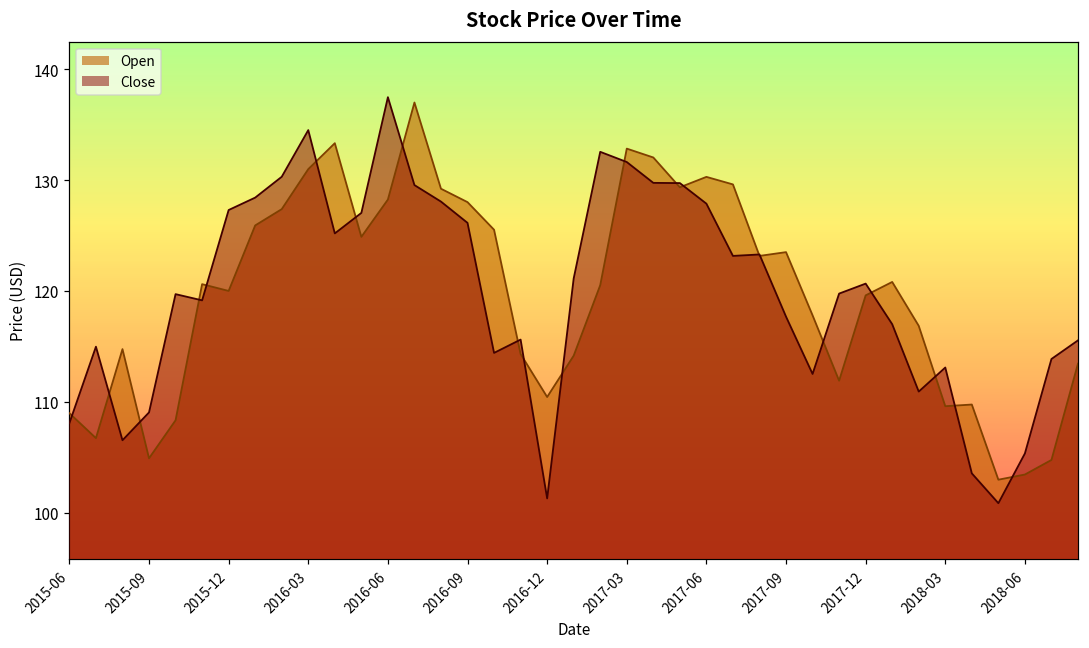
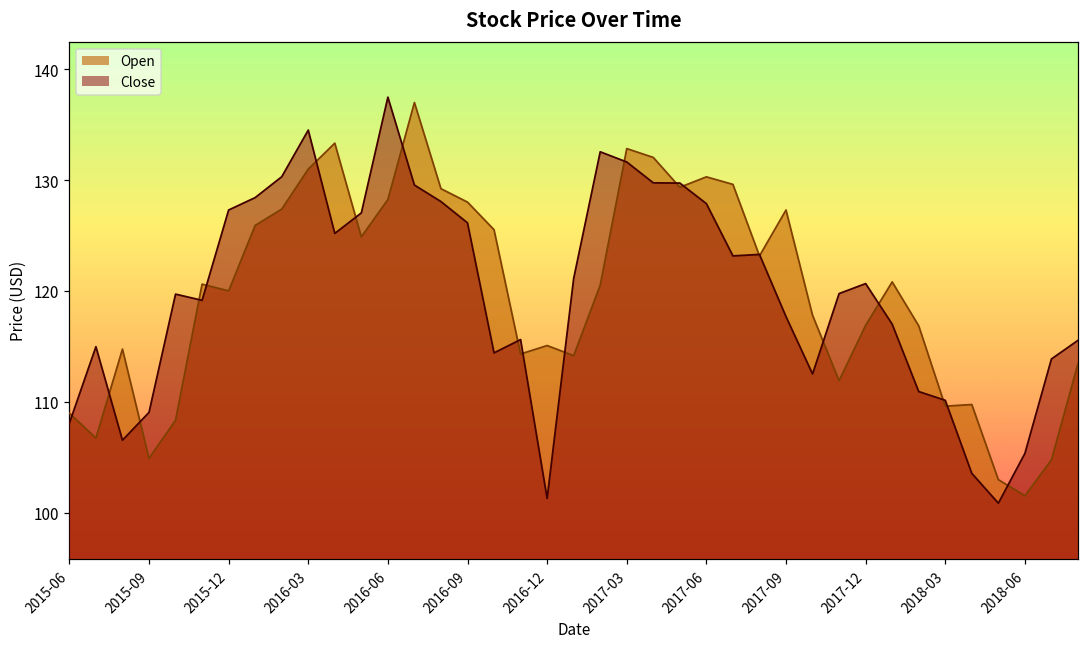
Open, 2016-12: 110.4 -> 115.1
Open, 2017-09: 123.5 -> 127.3
Open, 2017-12: 119.6 -> 116.9
Close, 2018-03: 113.1 -> 110.1
Open, 2018-06: 103.4 -> 101.5
